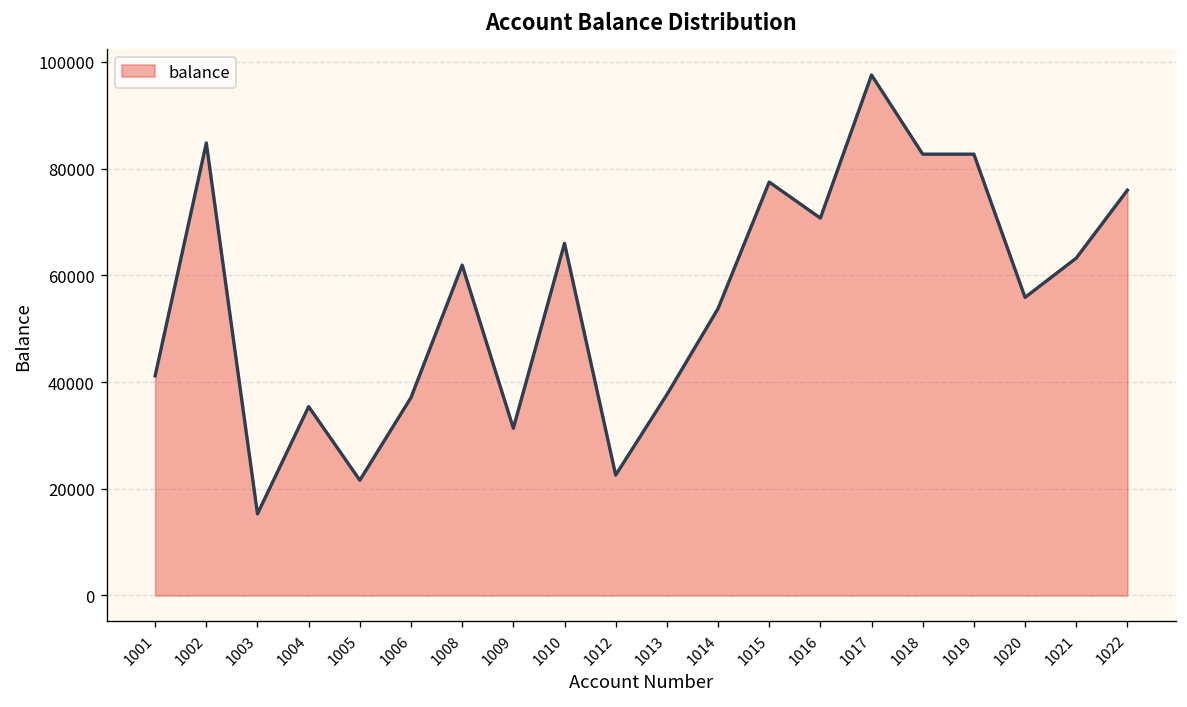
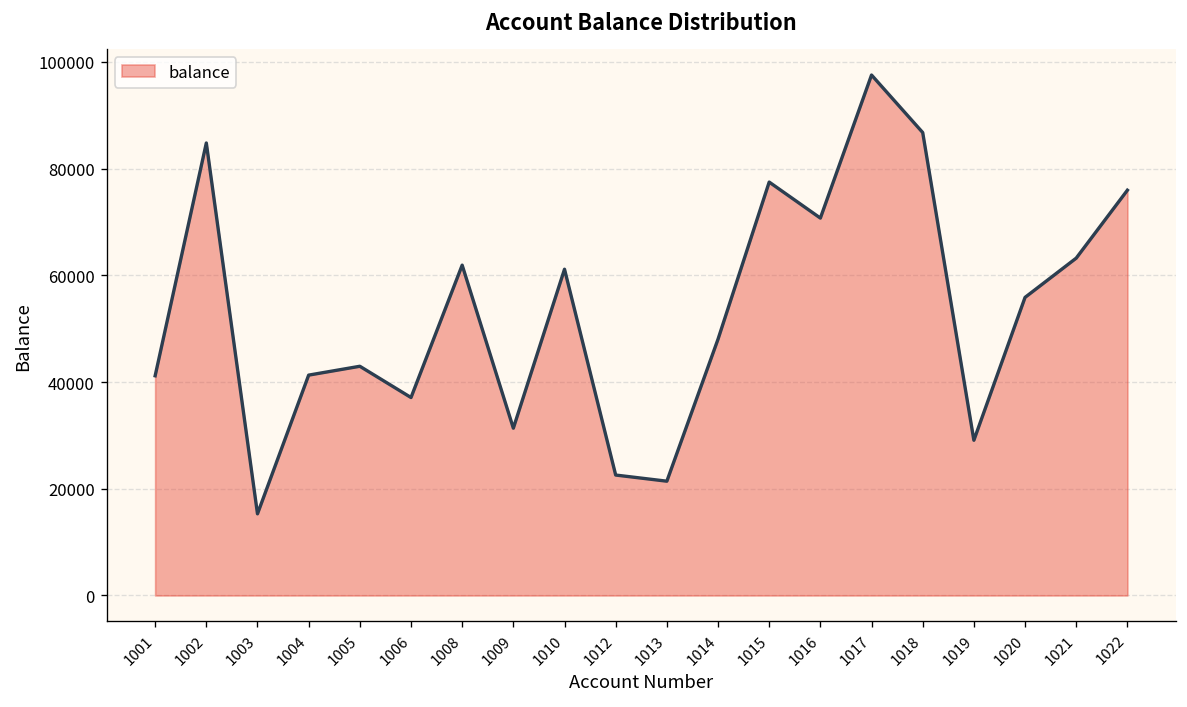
1004: 35000 -> 41000
1005: 22000 -> 43000
1010: 66000 -> 61000
1013: 38000 -> 21000
1014: 54000 -> 48000
1018: 83000 -> 87000
1019: 83000 -> 29000
